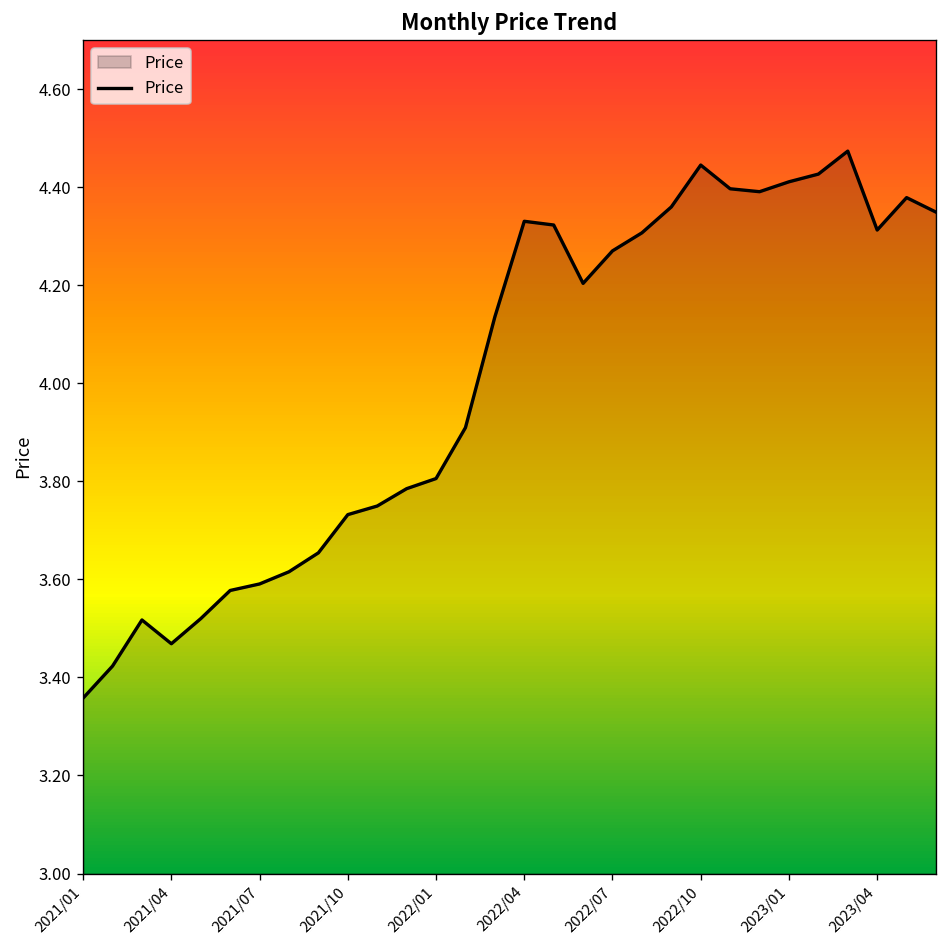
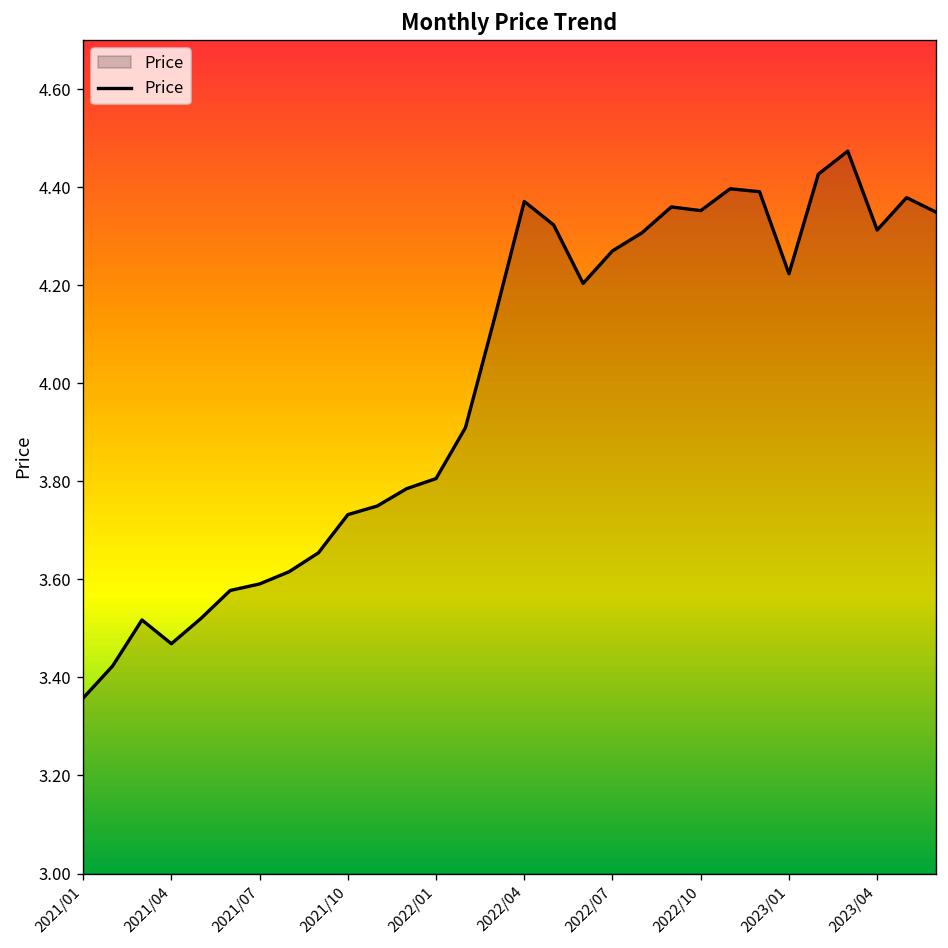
2022/04: 4.33 -> 4.37
2022/10: 4.44 -> 4.35
2023/01: 4.41 -> 4.22
